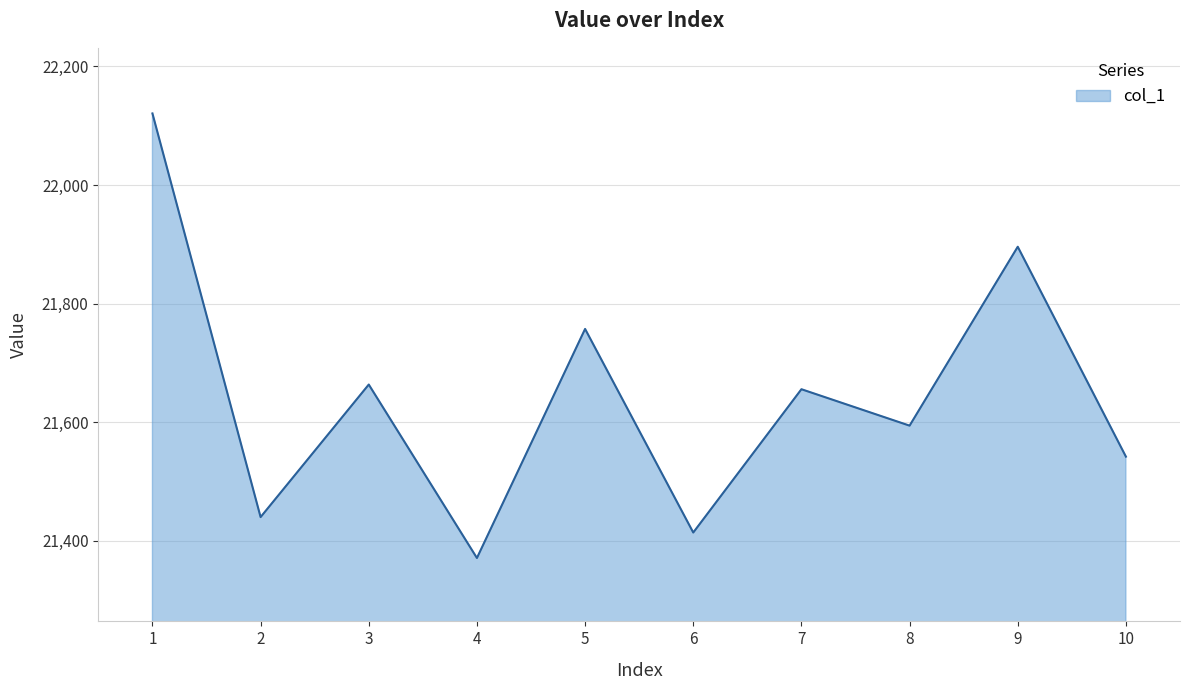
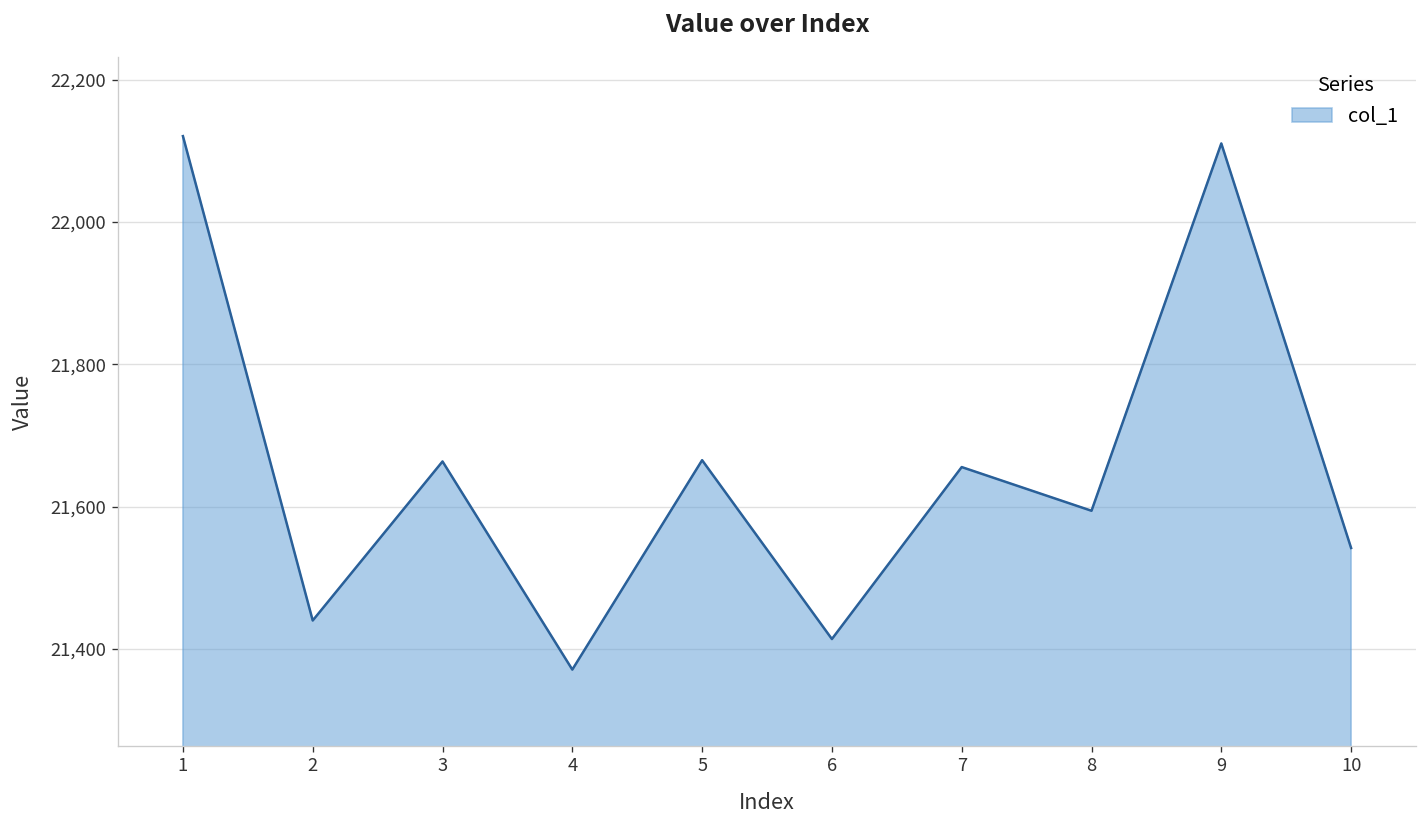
5: 21,760 -> 21,670
9: 21,900 -> 22,110
